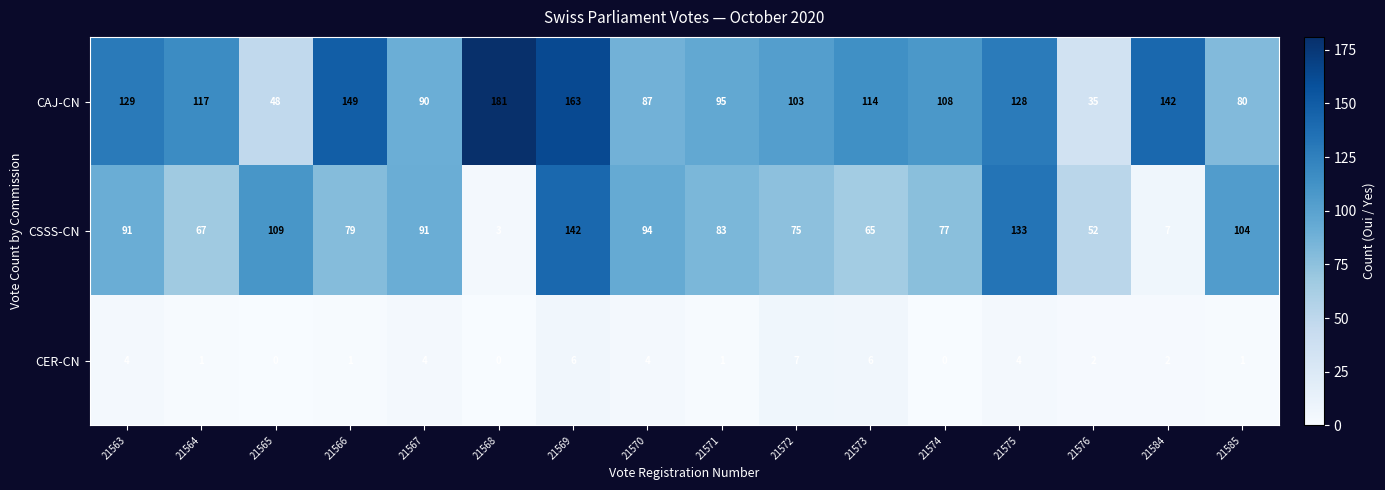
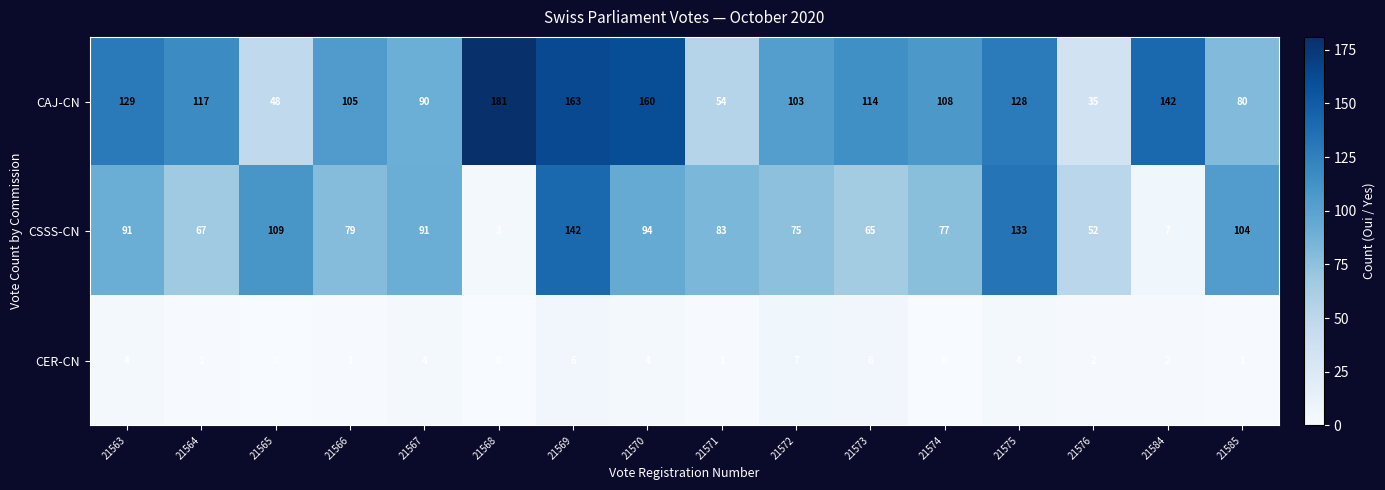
CAJ-CN, 21566: 149 -> 105
CAJ-CN, 21570: 87 -> 160
CAJ-CN, 21571: 95 -> 54
